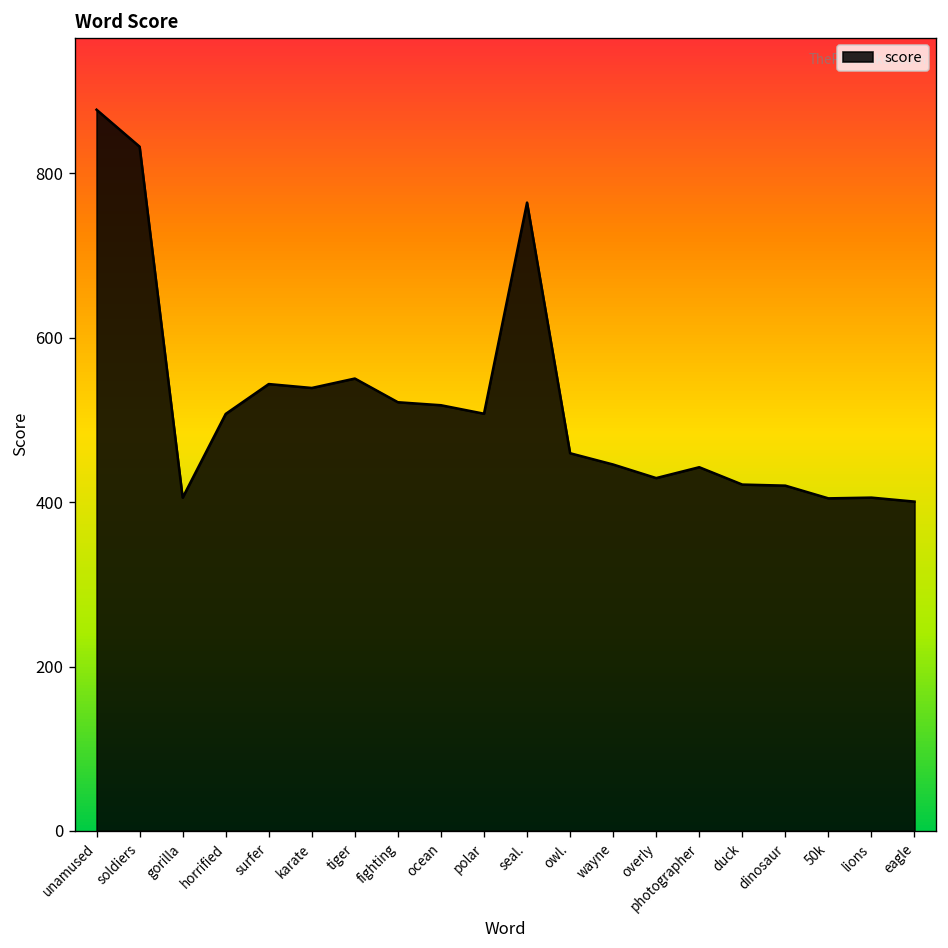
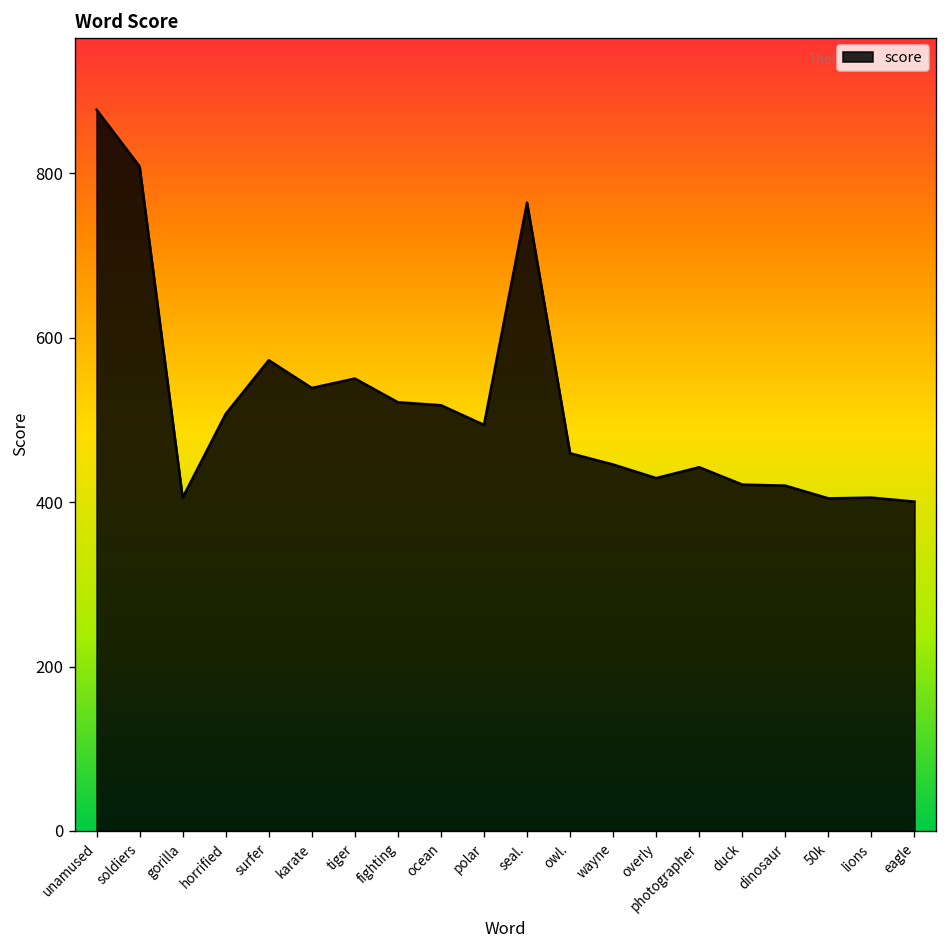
soldiers: 830 -> 810
surfer: 540 -> 570
polar: 510 -> 490
